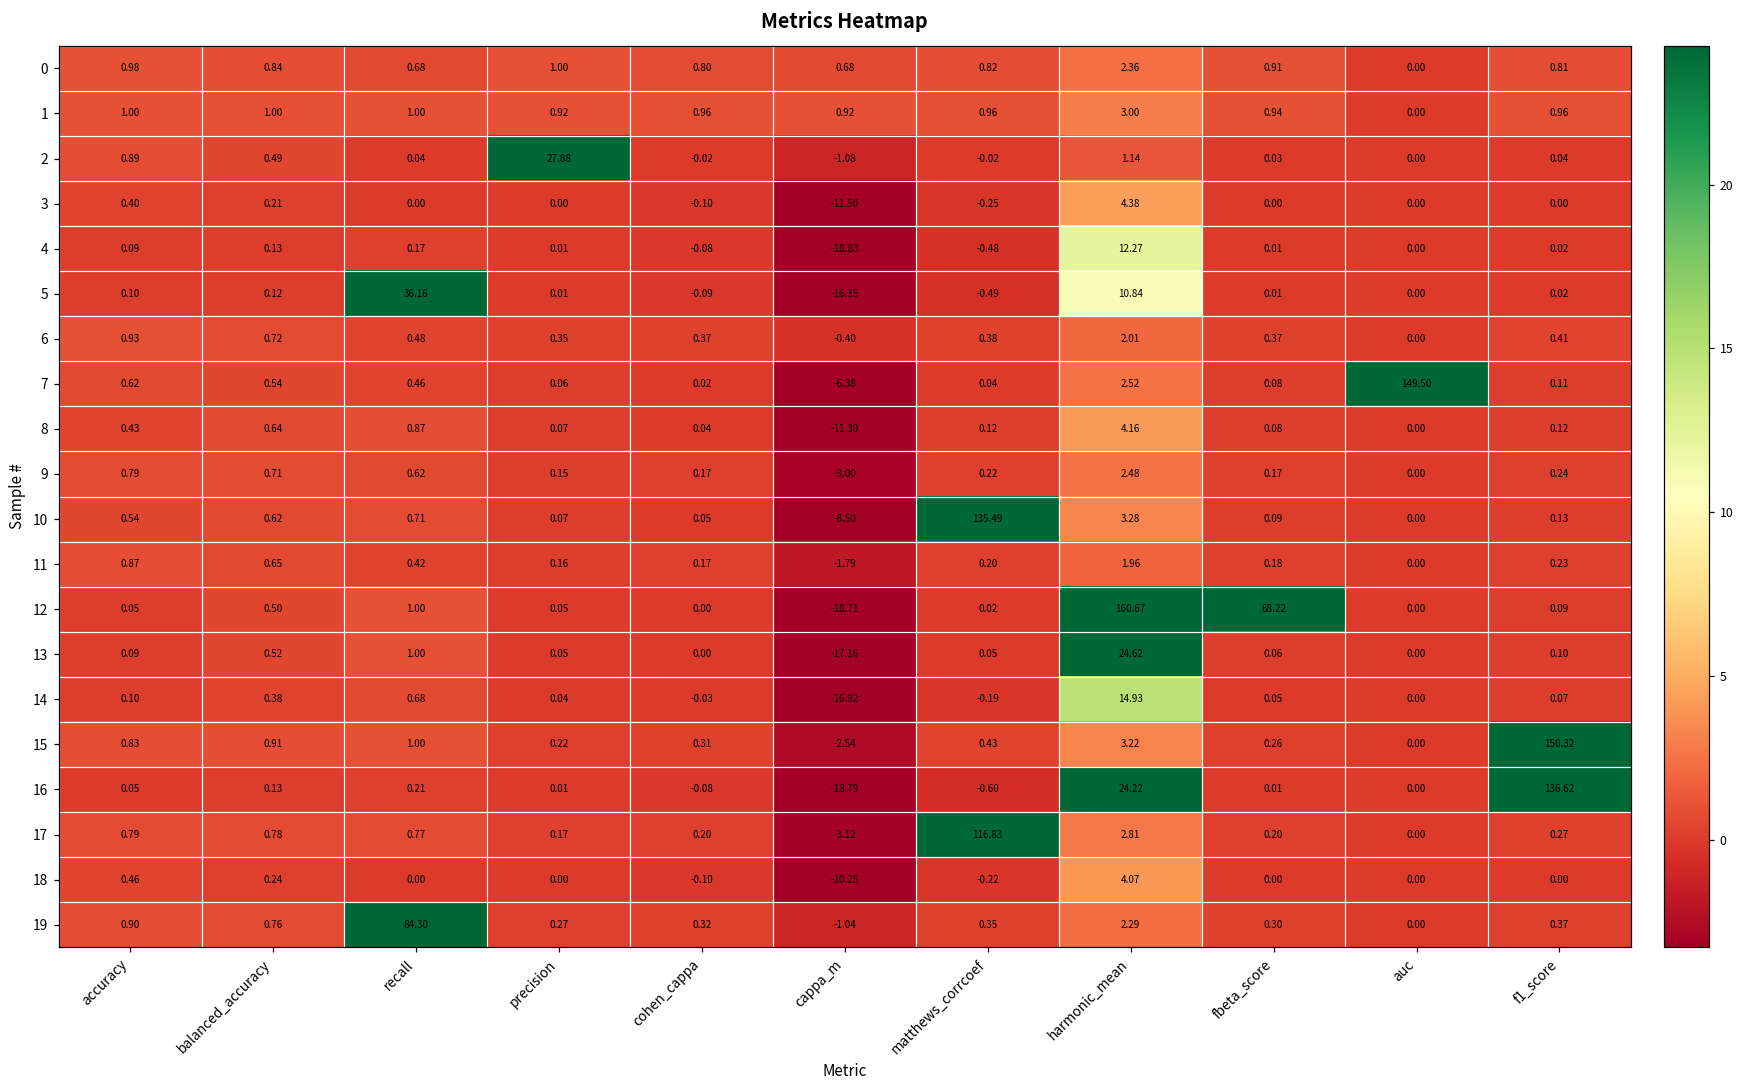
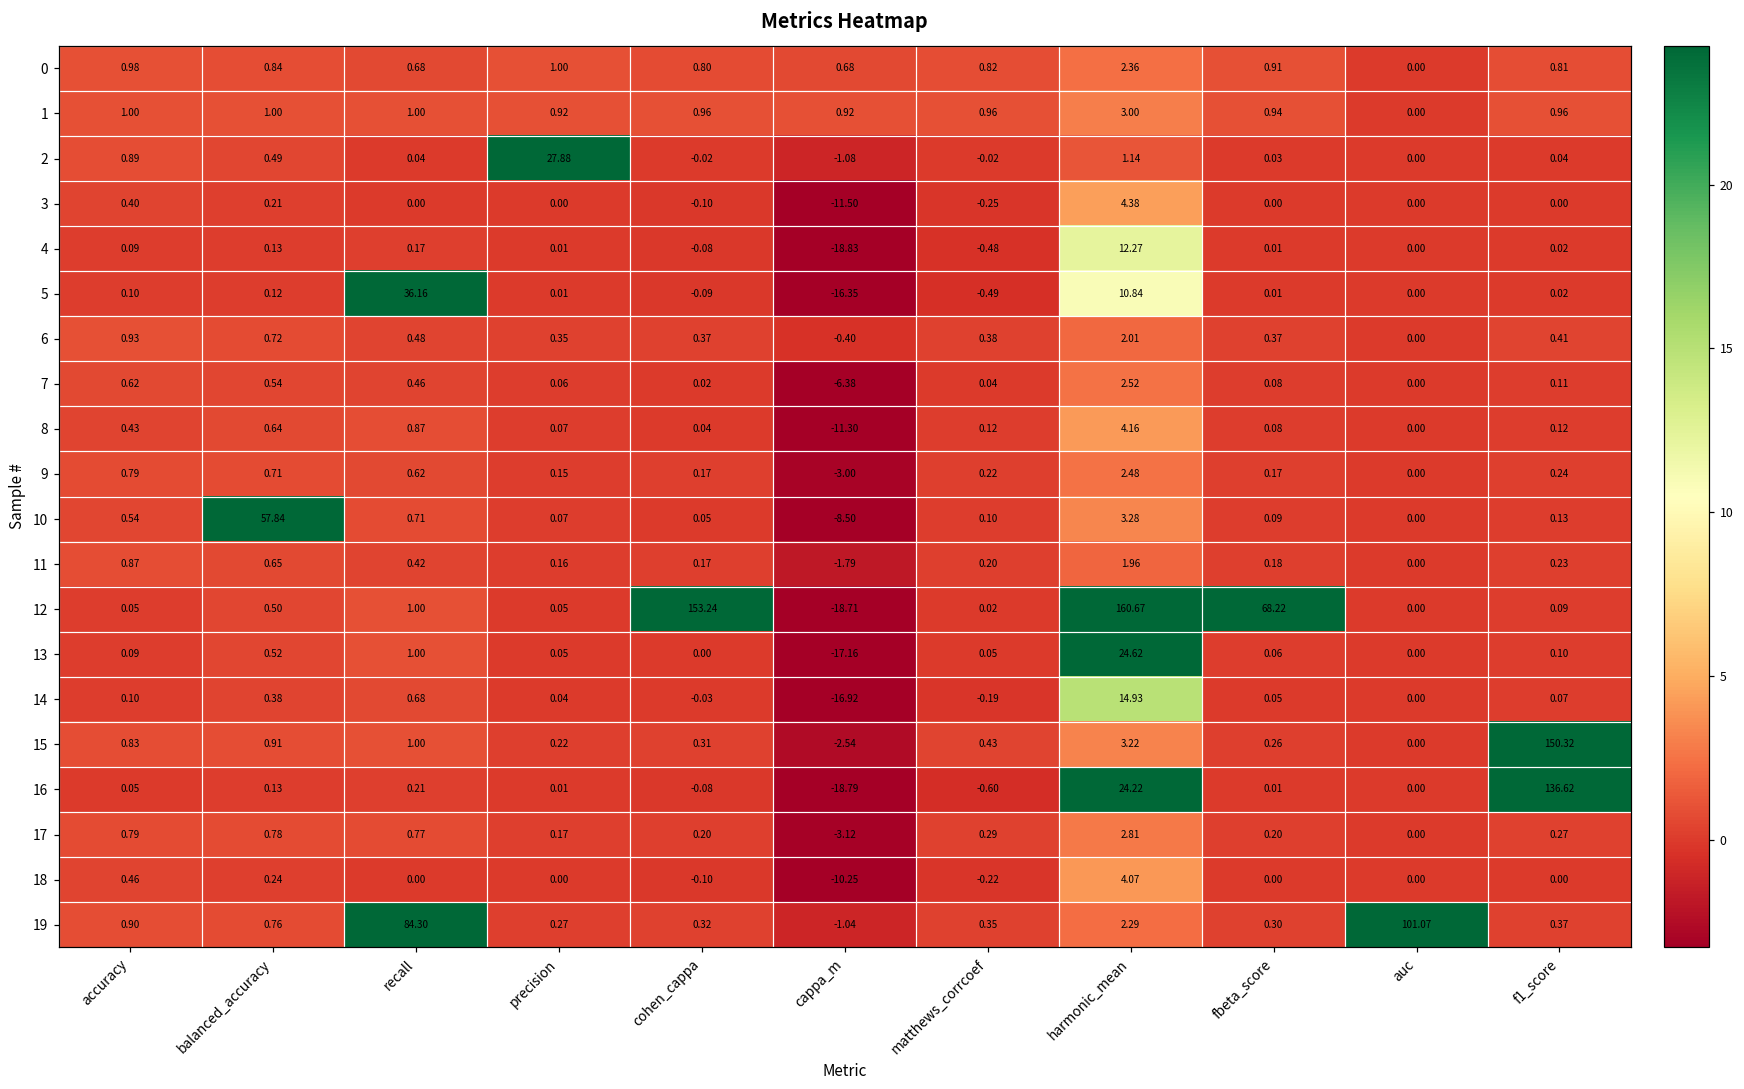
7, auc: 149.50 -> 0.00
10, balanced_accuracy: 0.62 -> 57.84
10, matthews_corrcoef: 135.49 -> 0.10
12, cohen_cappa: 0.00 -> 153.24
17, matthews_corrcoef: 116.83 -> 0.29
19, auc: 0.00 -> 101.07
